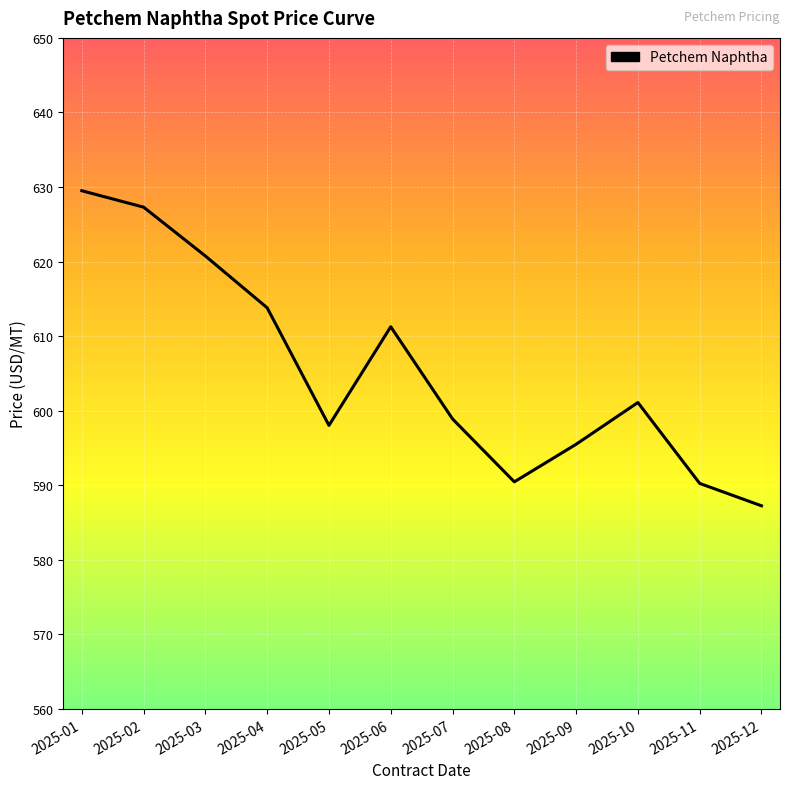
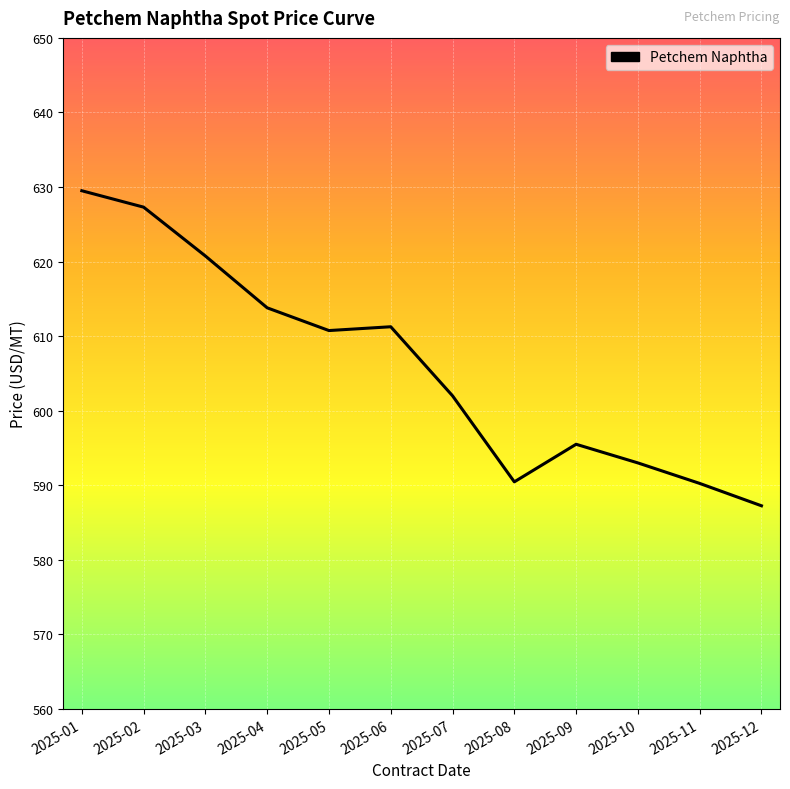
2025-05: 598 -> 611
2025-07: 599 -> 602
2025-10: 601 -> 593
